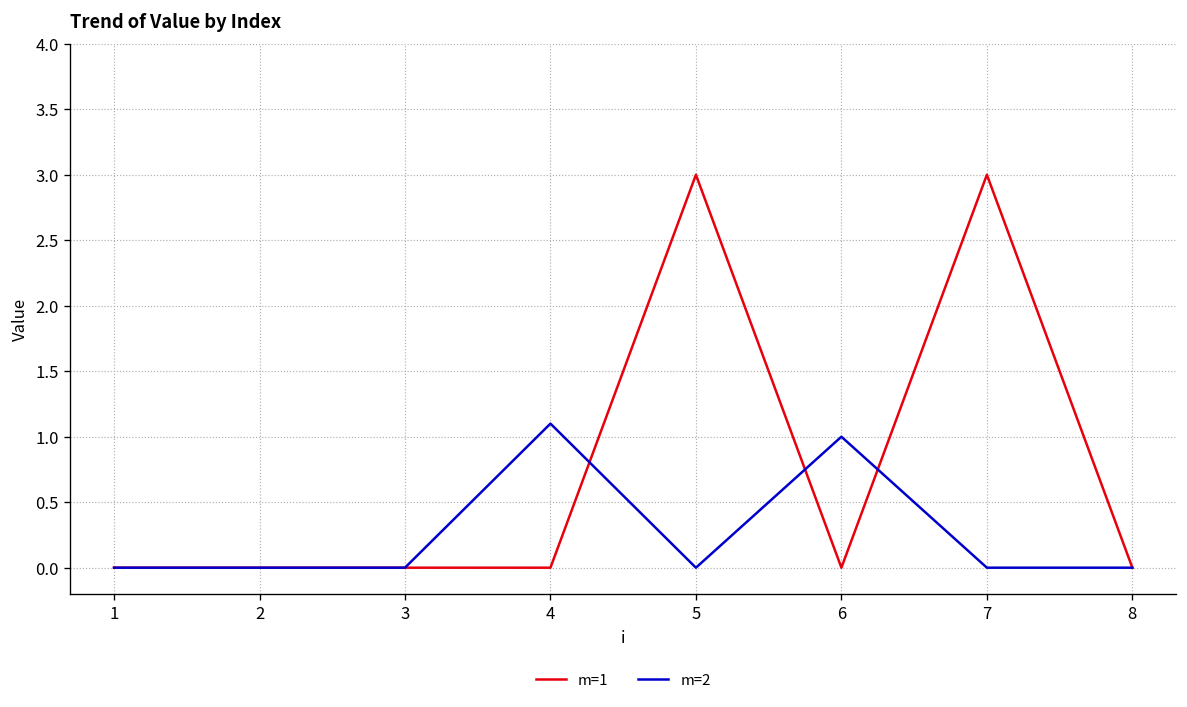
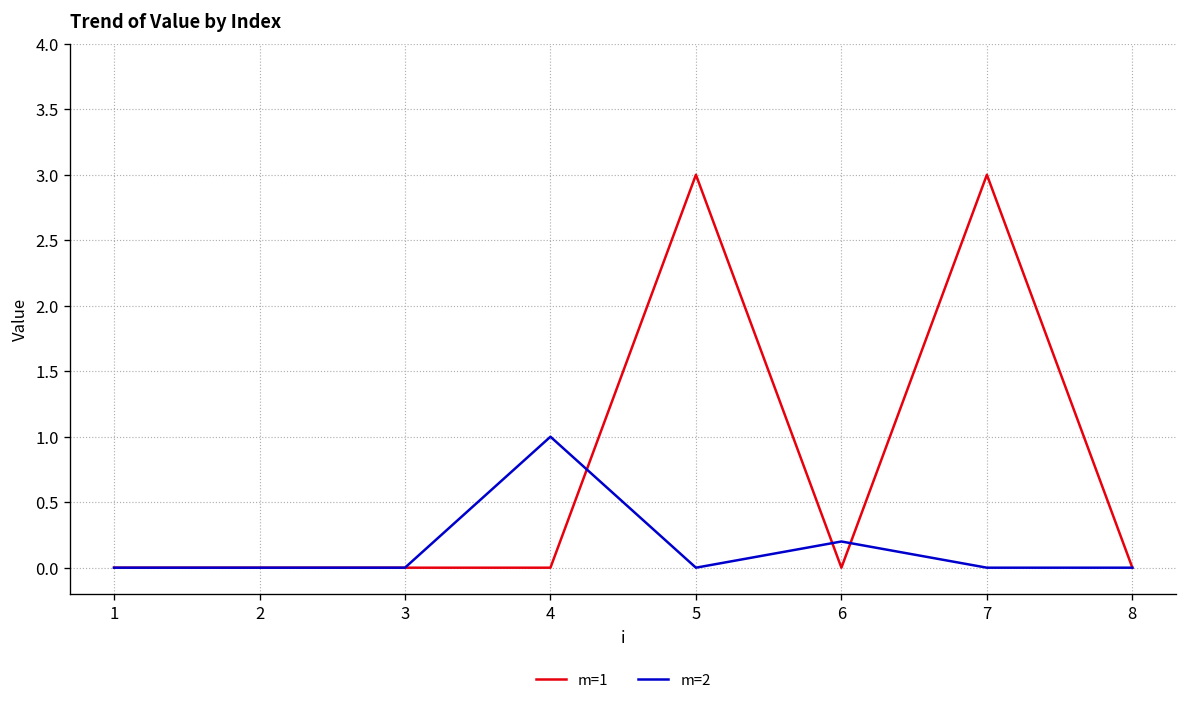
m=2, 4: 1.1 -> 1.0
m=2, 6: 1.0 -> 0.2
